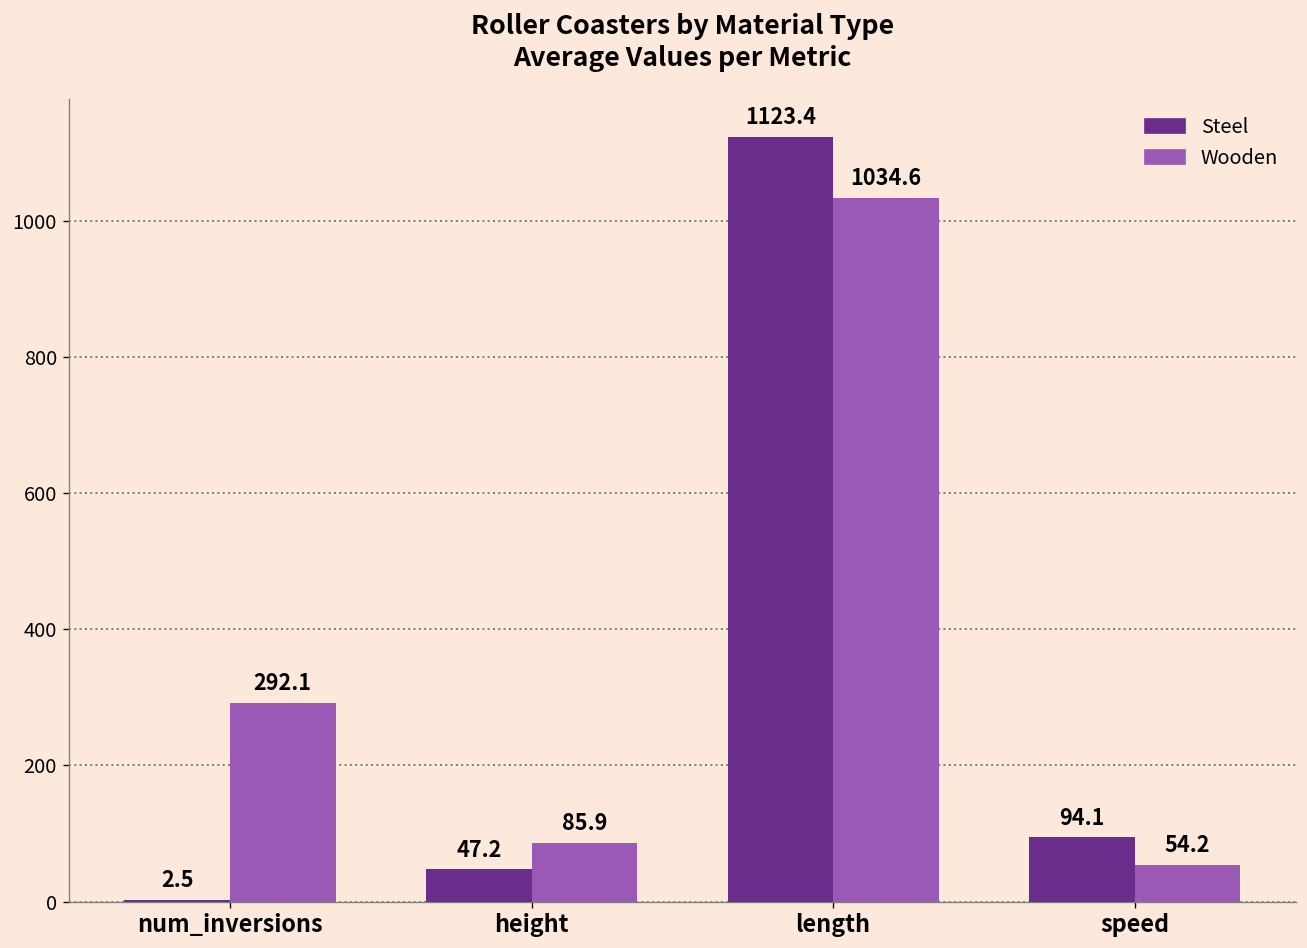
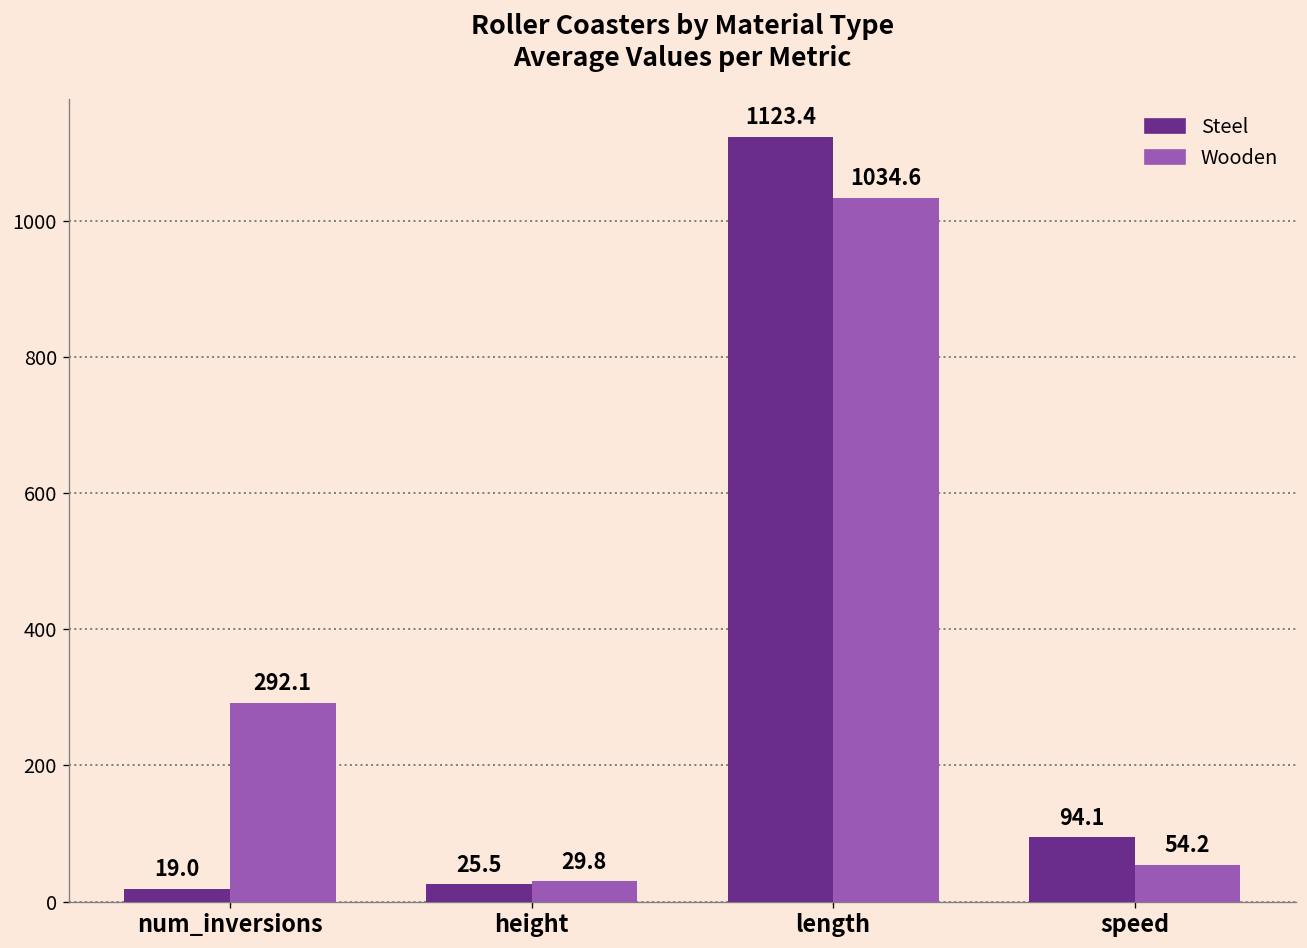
Steel, num_inversions: 2.5 -> 19.0
Steel, height: 47.2 -> 25.5
Wooden, height: 85.9 -> 29.8
